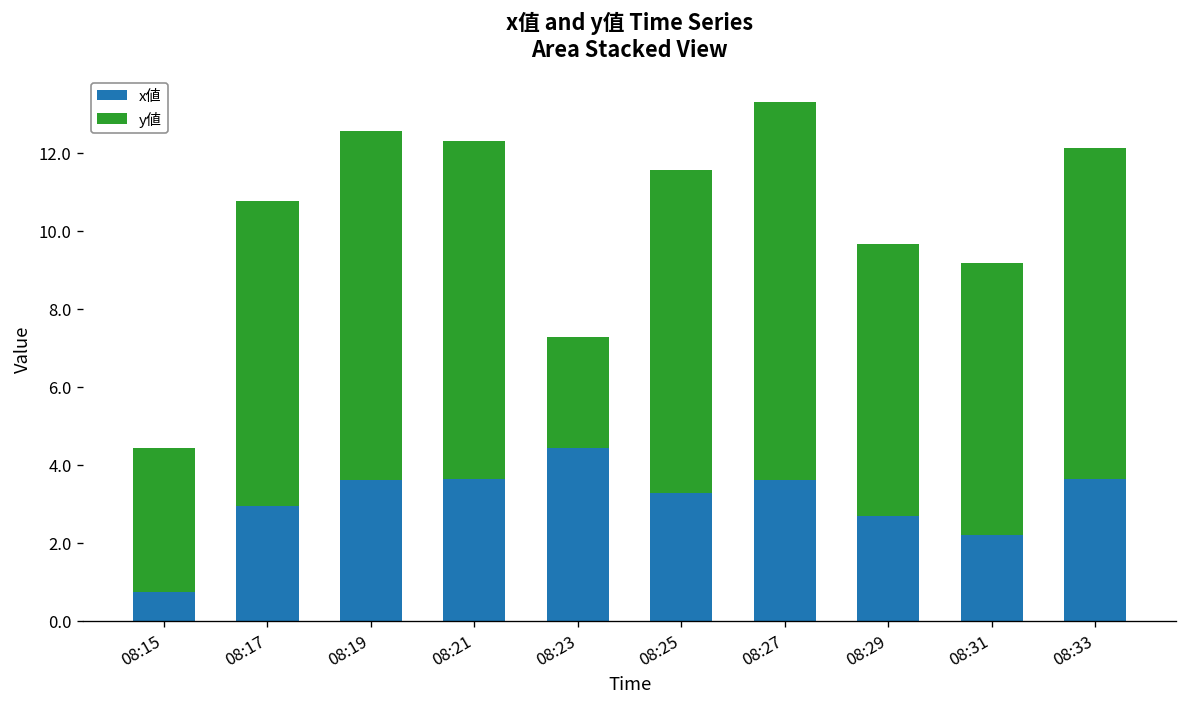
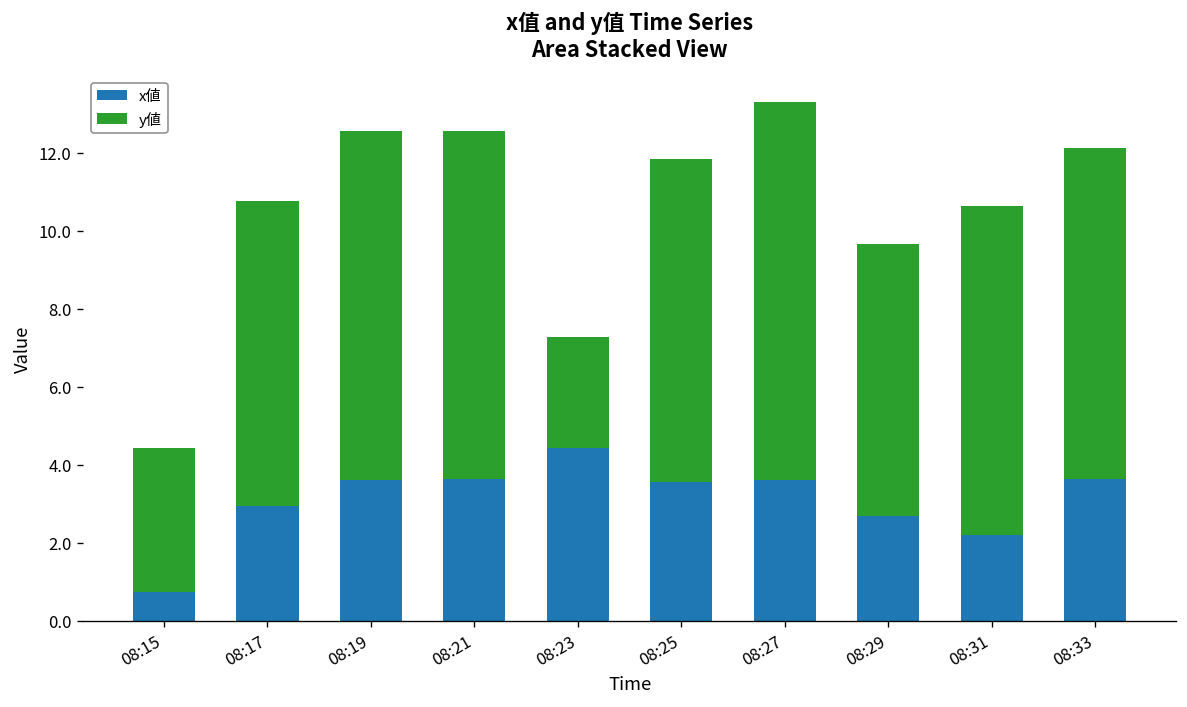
y値, 08:21: 8.7 -> 8.9
x値, 08:25: 3.3 -> 3.6
y値, 08:31: 7.0 -> 8.4
